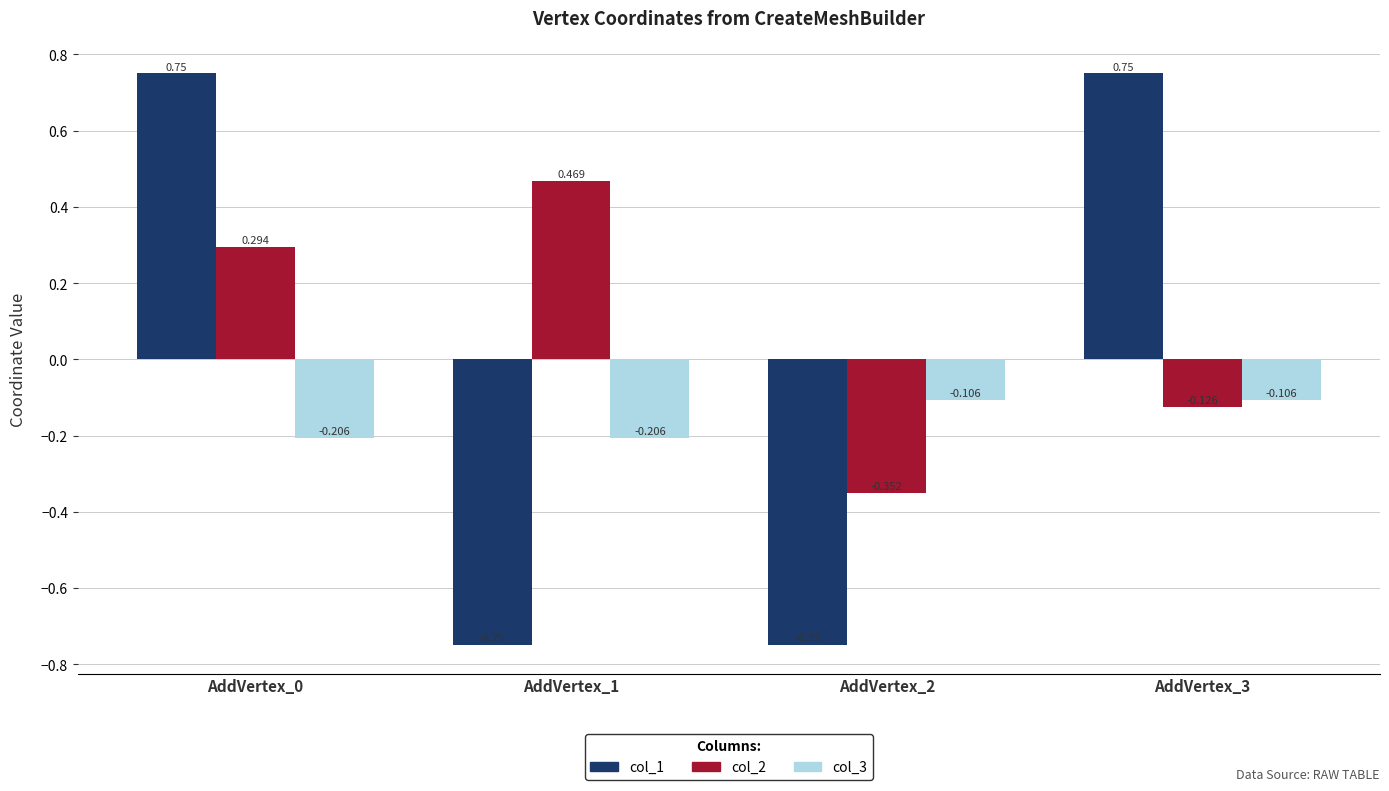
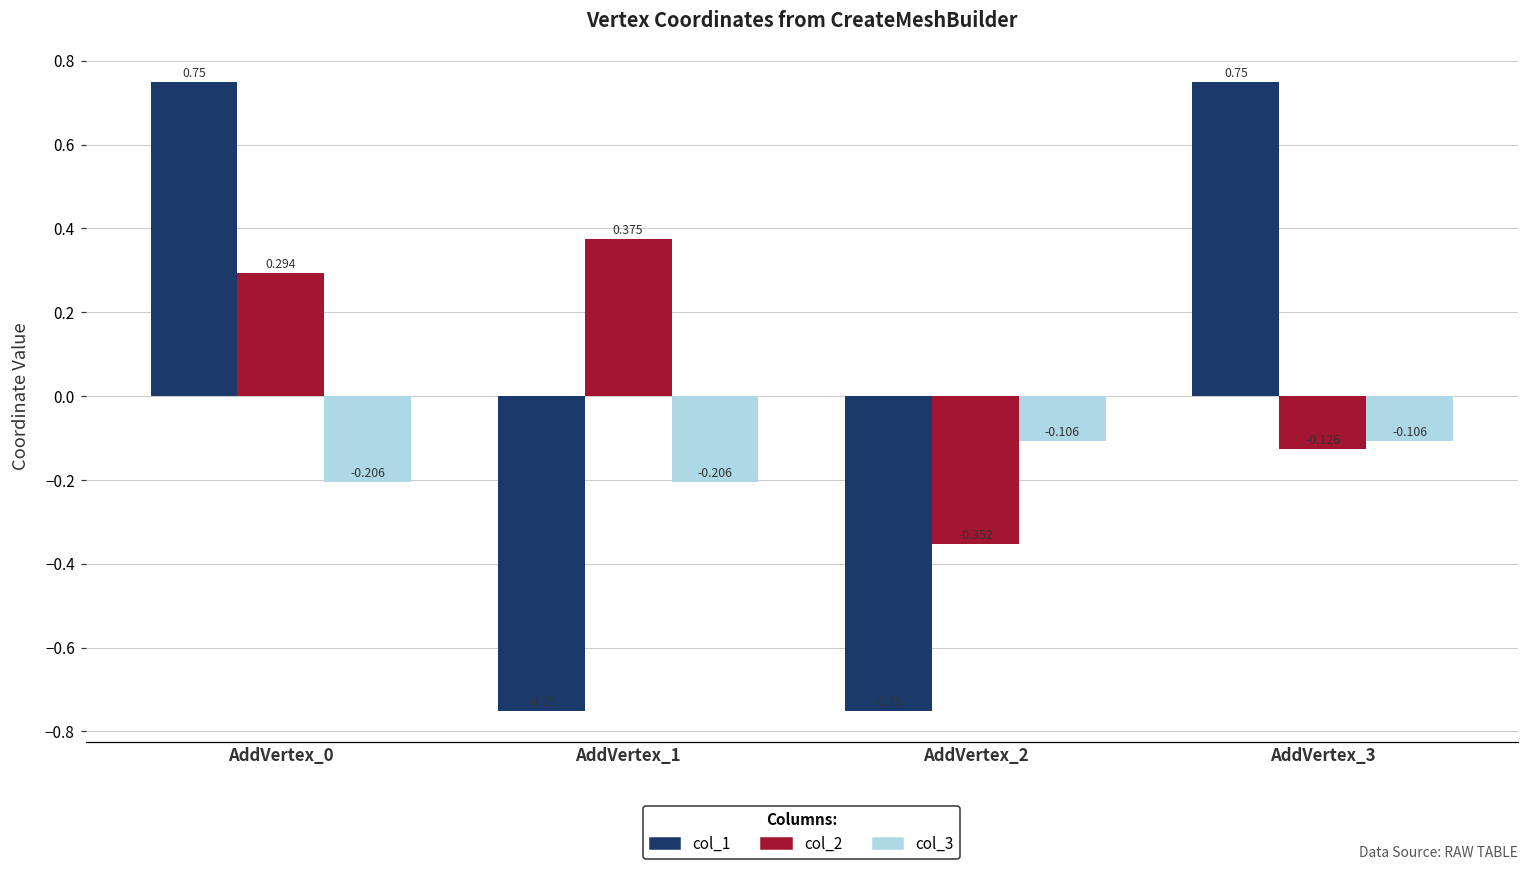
col_2, AddVertex_1: 0.469 -> 0.375
